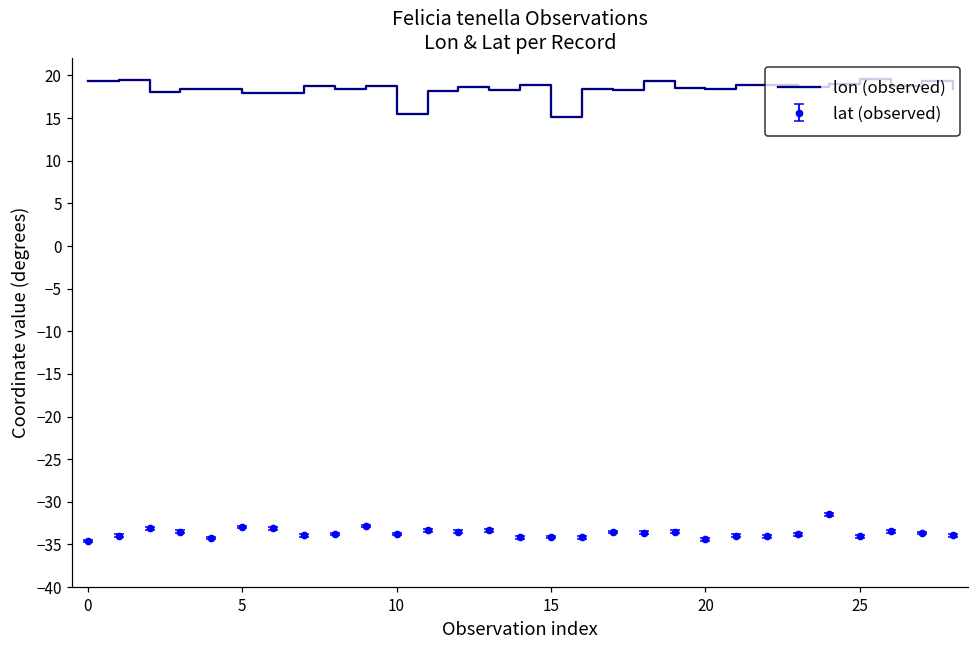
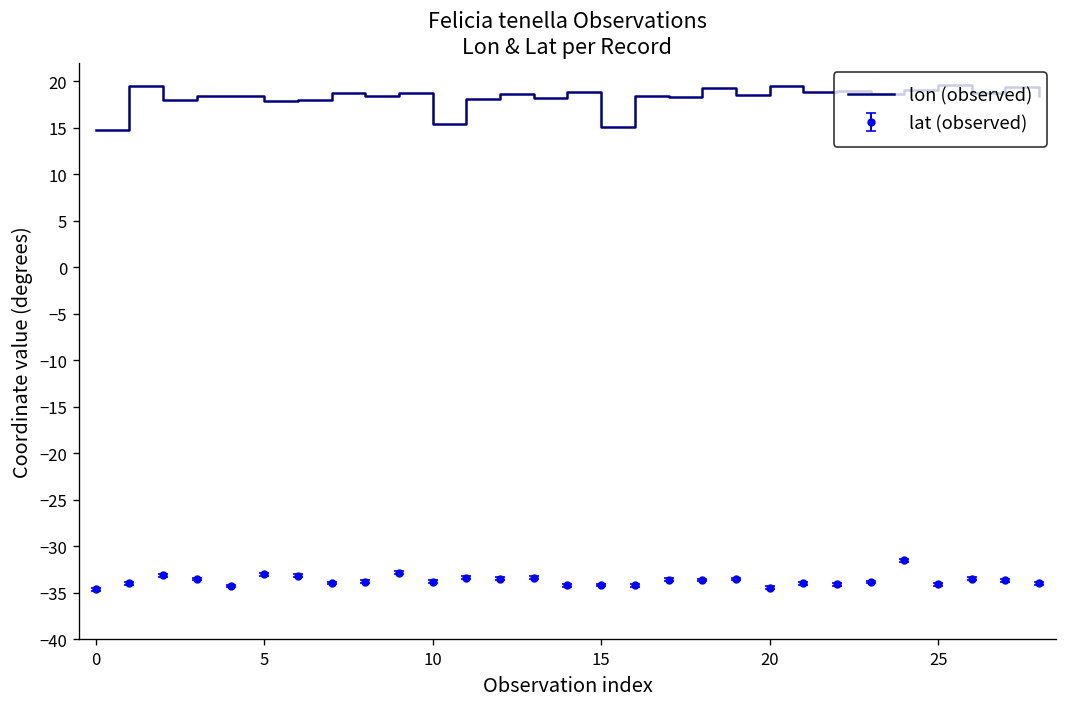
lon (observed), 0: 19 -> 15
lon (observed), 20: 18 -> 20
